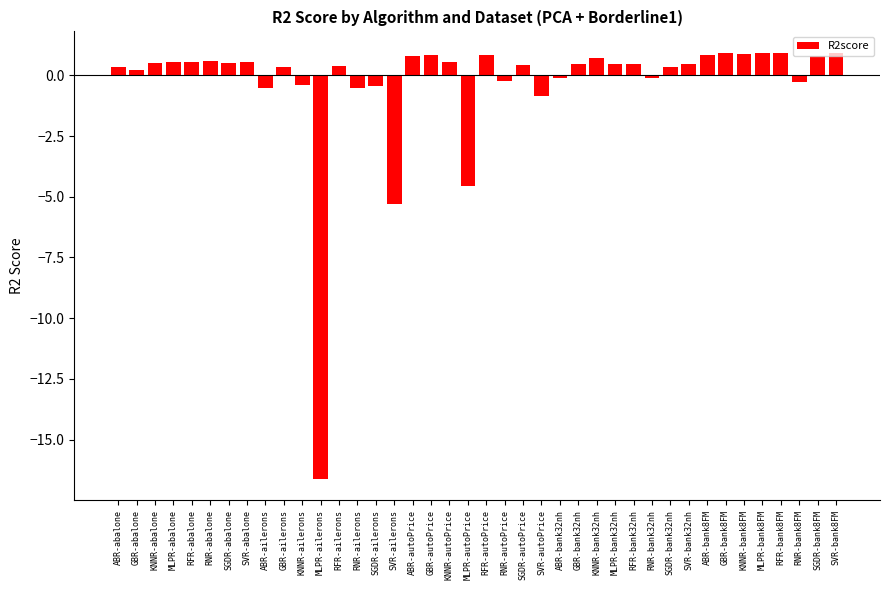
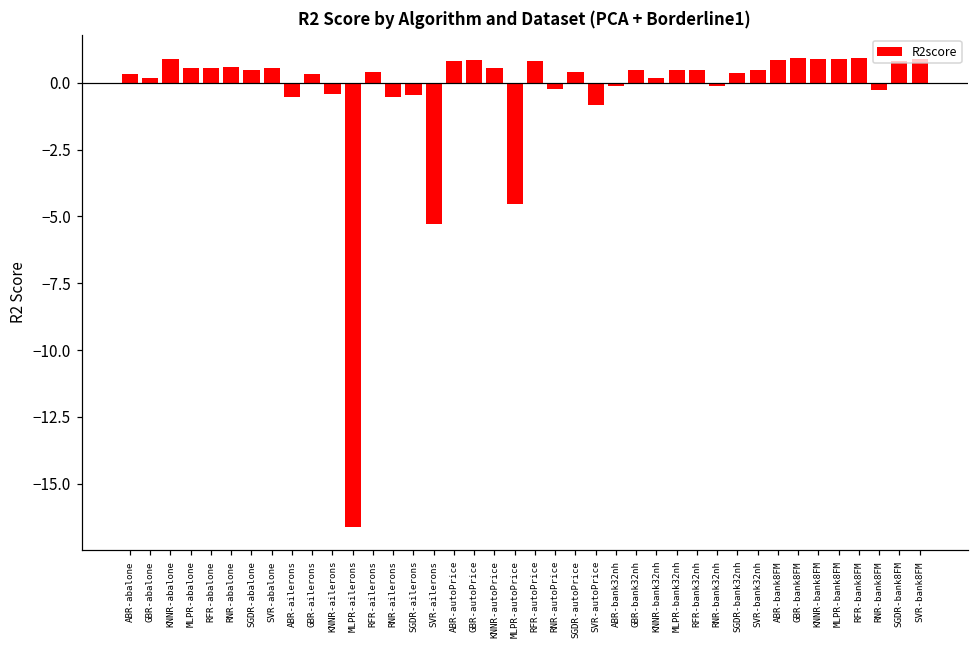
KNNR-abalone: 0.5 -> 0.9
KNNR-bank32nh: 0.7 -> 0.2
